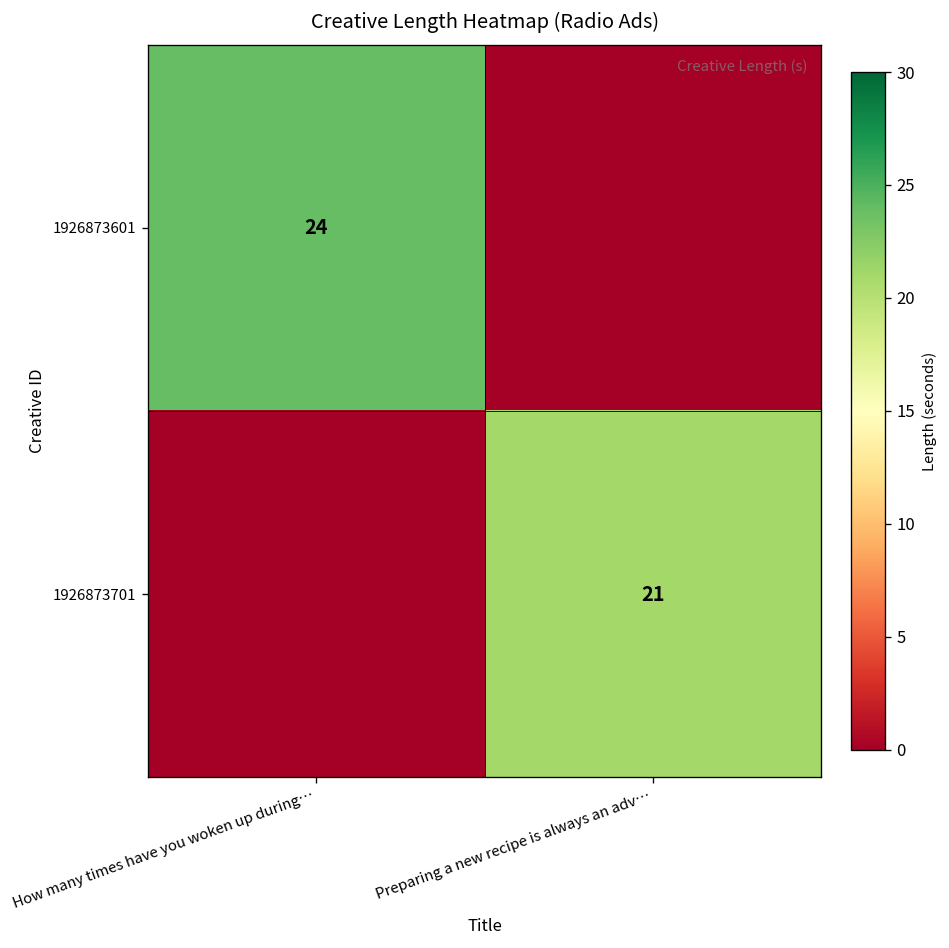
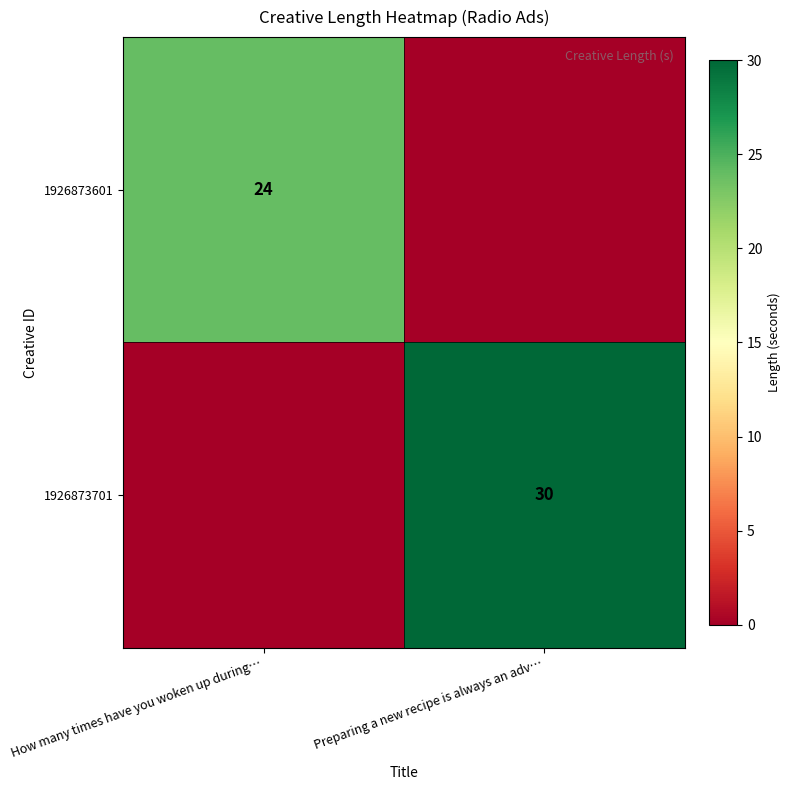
1926873701, Preparing a new recipe is always an adv…: 21 -> 30
